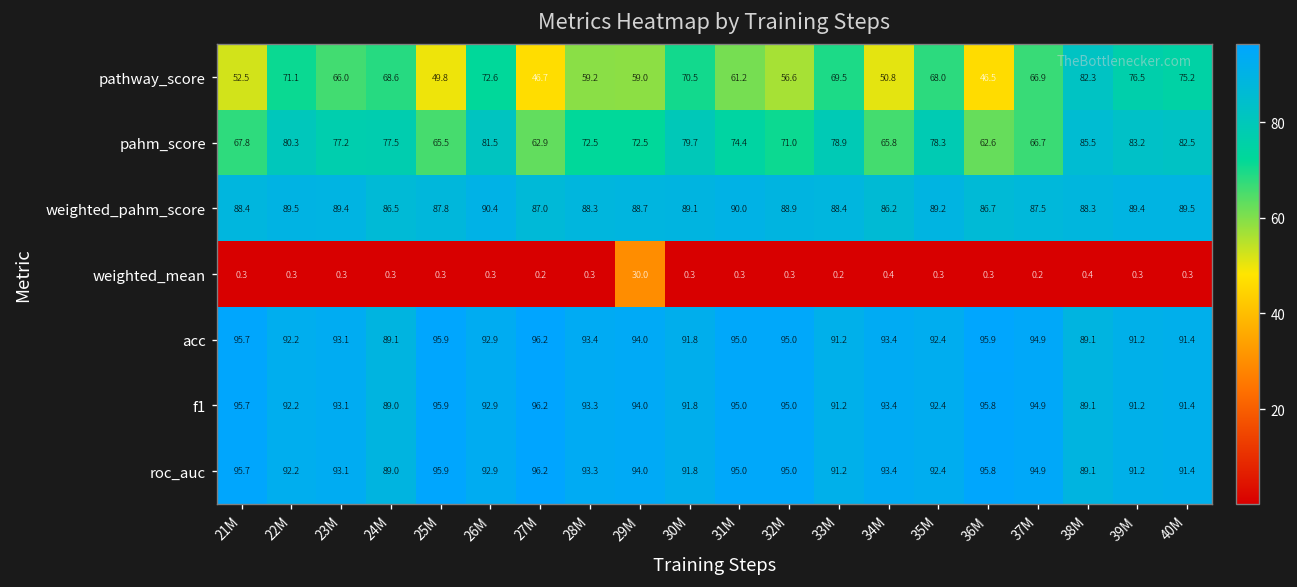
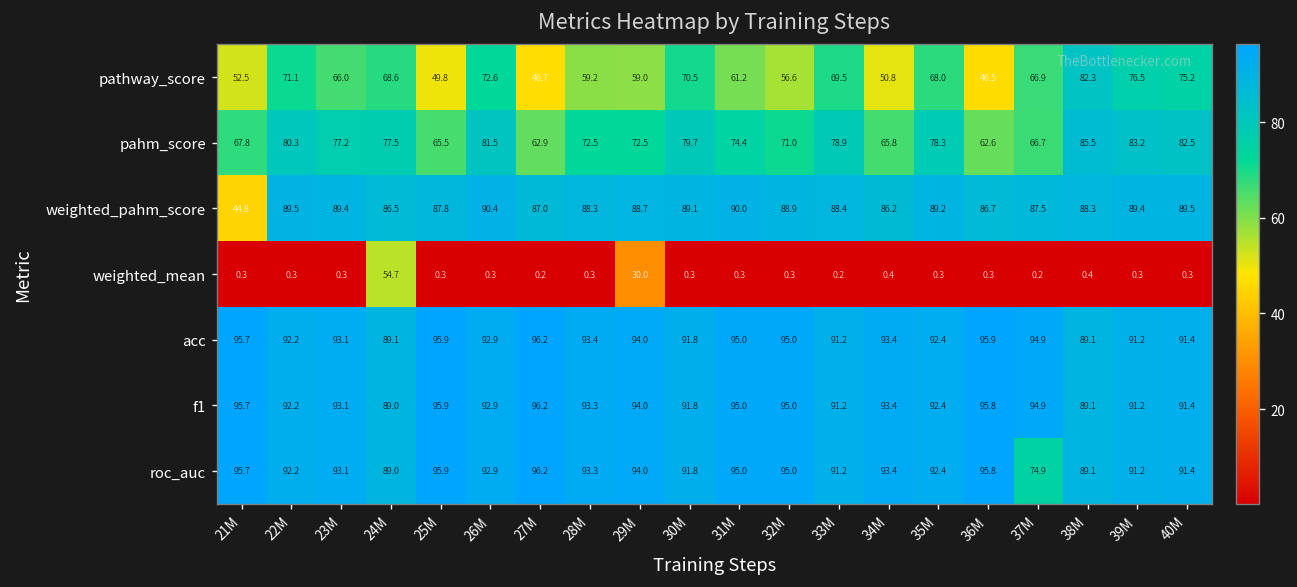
weighted_pahm_score, 21M: 88.4 -> 44.8
weighted_mean, 24M: 0.3 -> 54.7
roc_auc, 37M: 94.9 -> 74.9
